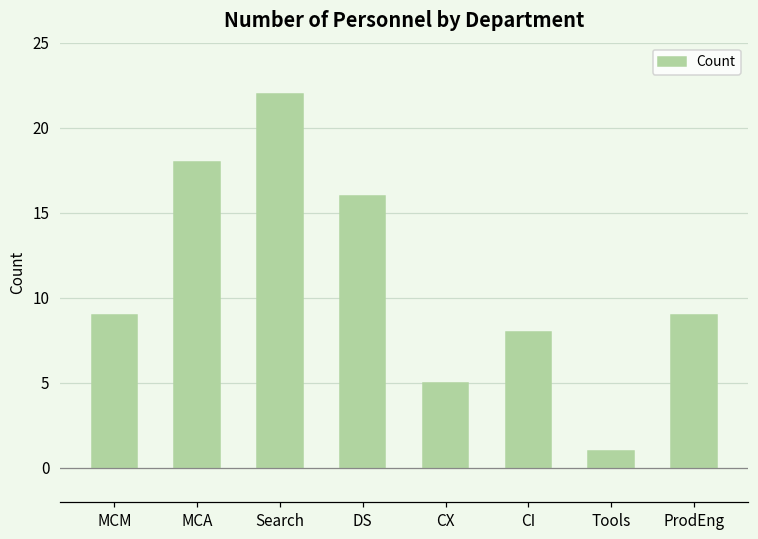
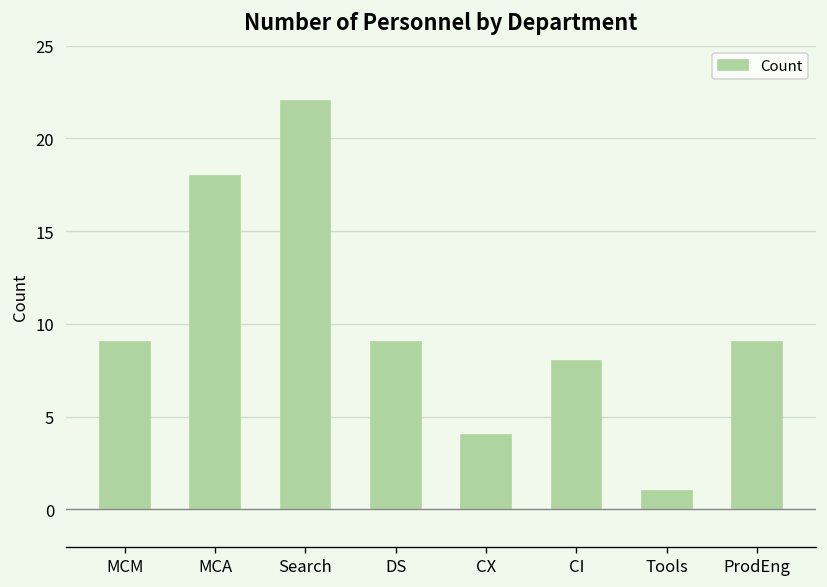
DS: 16 -> 9
CX: 5 -> 4
